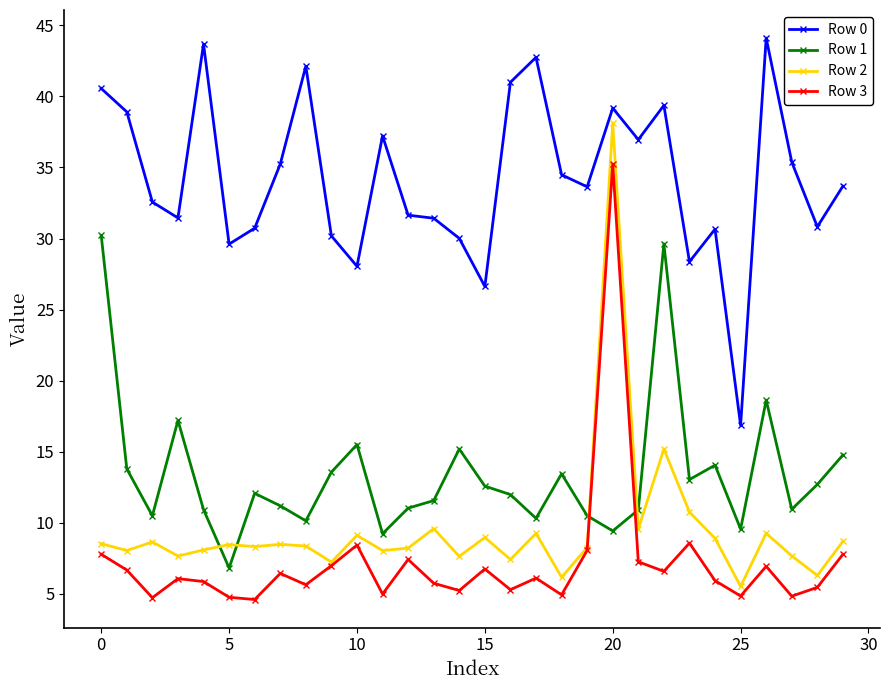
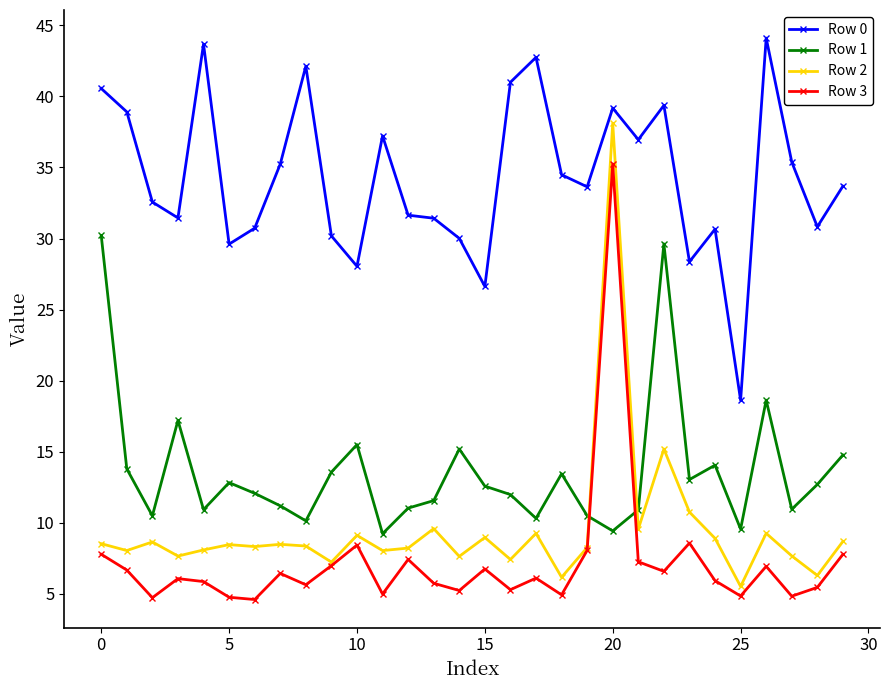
Row 1, 5: 6.8 -> 12.8
Row 0, 25: 16.9 -> 18.6
